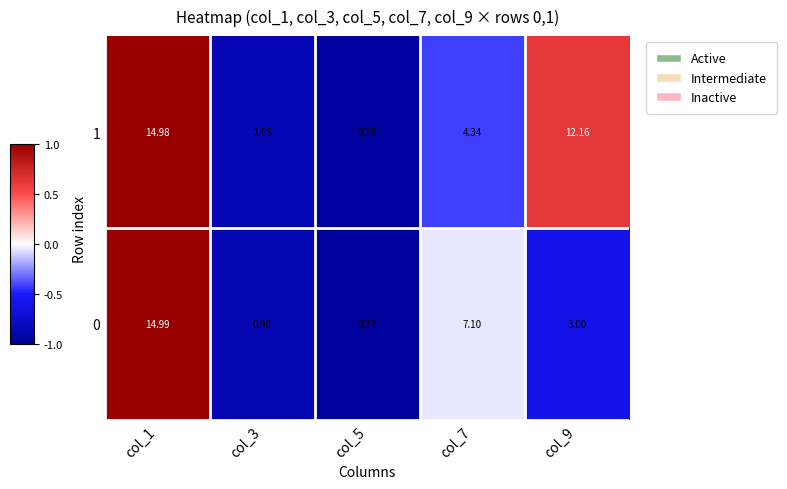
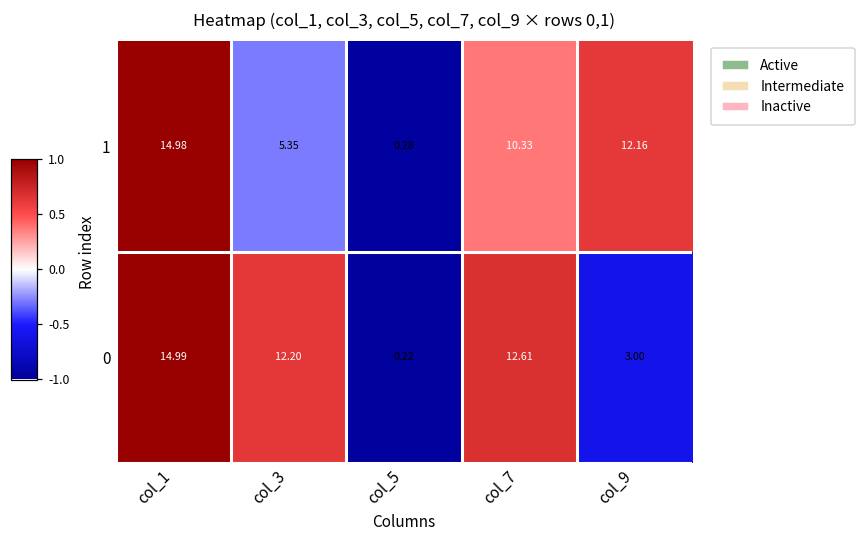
1, col_3: 1.05 -> 5.35
1, col_7: 4.34 -> 10.33
0, col_3: 0.98 -> 12.20
0, col_7: 7.10 -> 12.61
